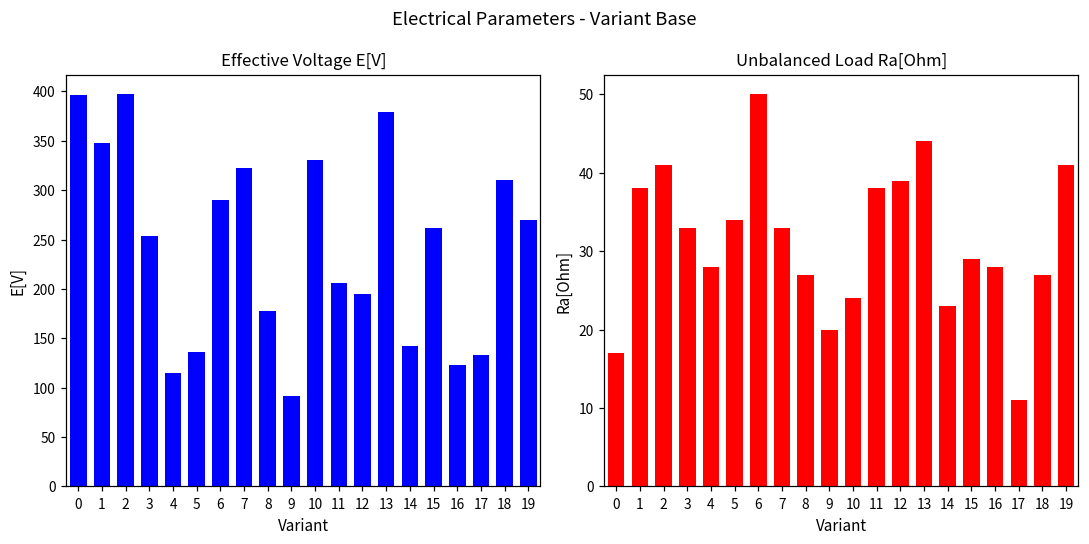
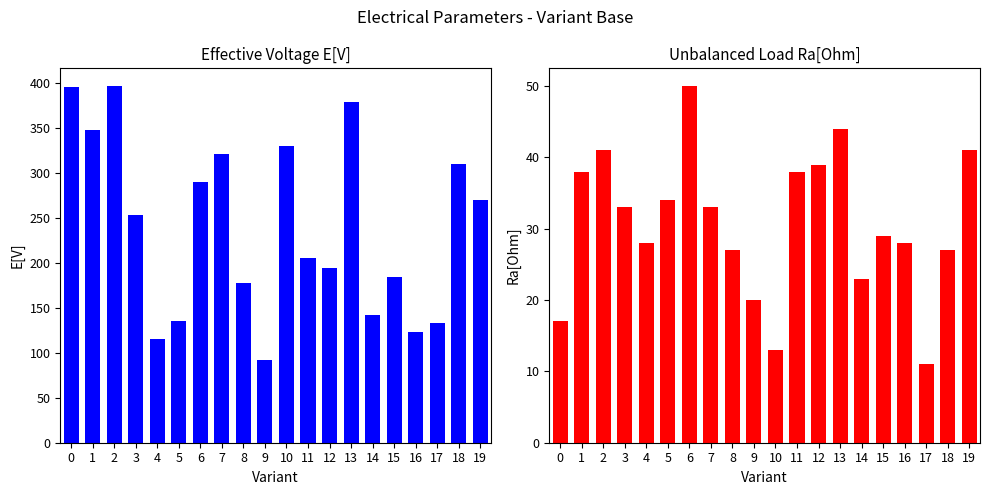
Effective Voltage E[V], 15: 260 -> 190
Unbalanced Load Ra[Ohm], 10: 24 -> 13
